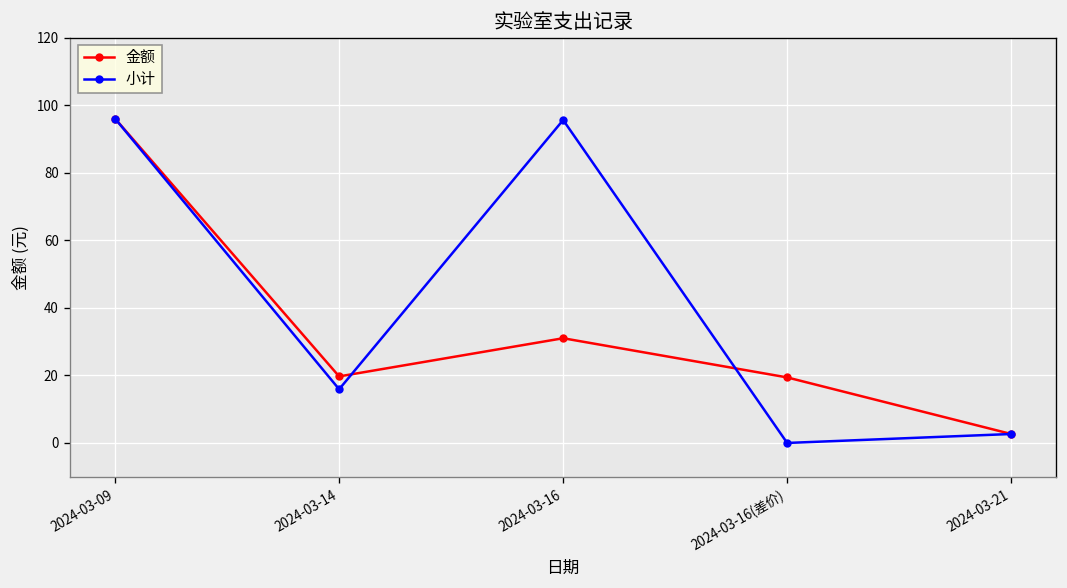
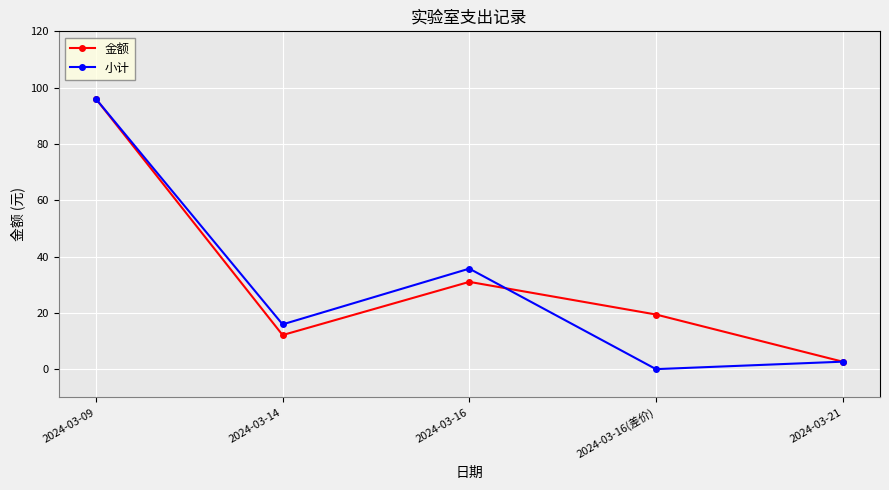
金额, 2024-03-14: 20 -> 12
小计, 2024-03-16: 96 -> 36
